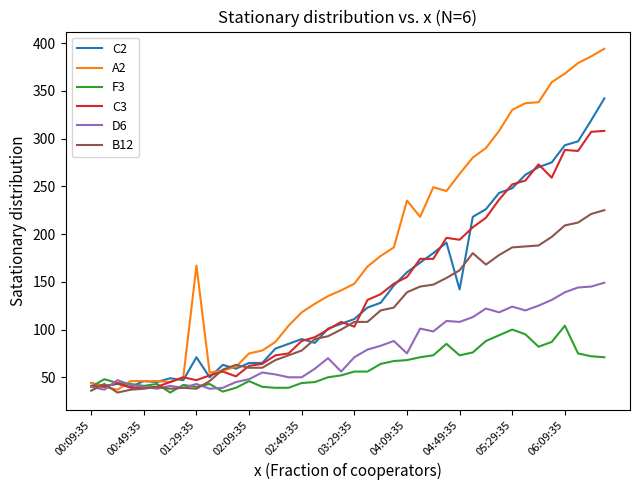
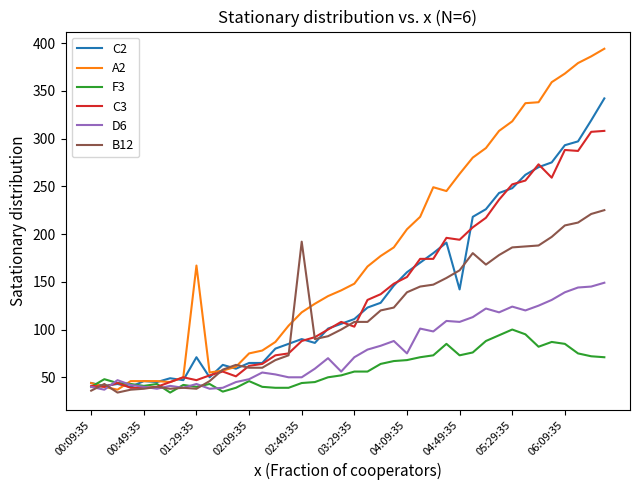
B12, 02:49:35: 80 -> 190
A2, 04:09:35: 240 -> 210
A2, 05:29:35: 330 -> 320
F3, 06:09:35: 100 -> 90
